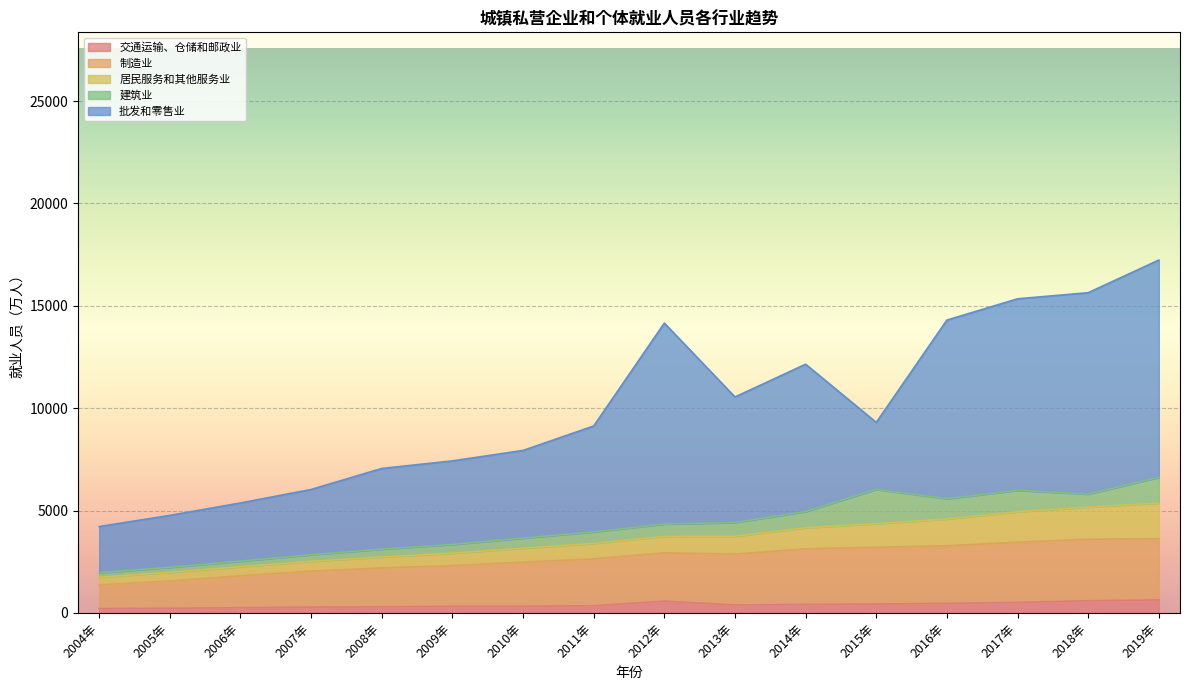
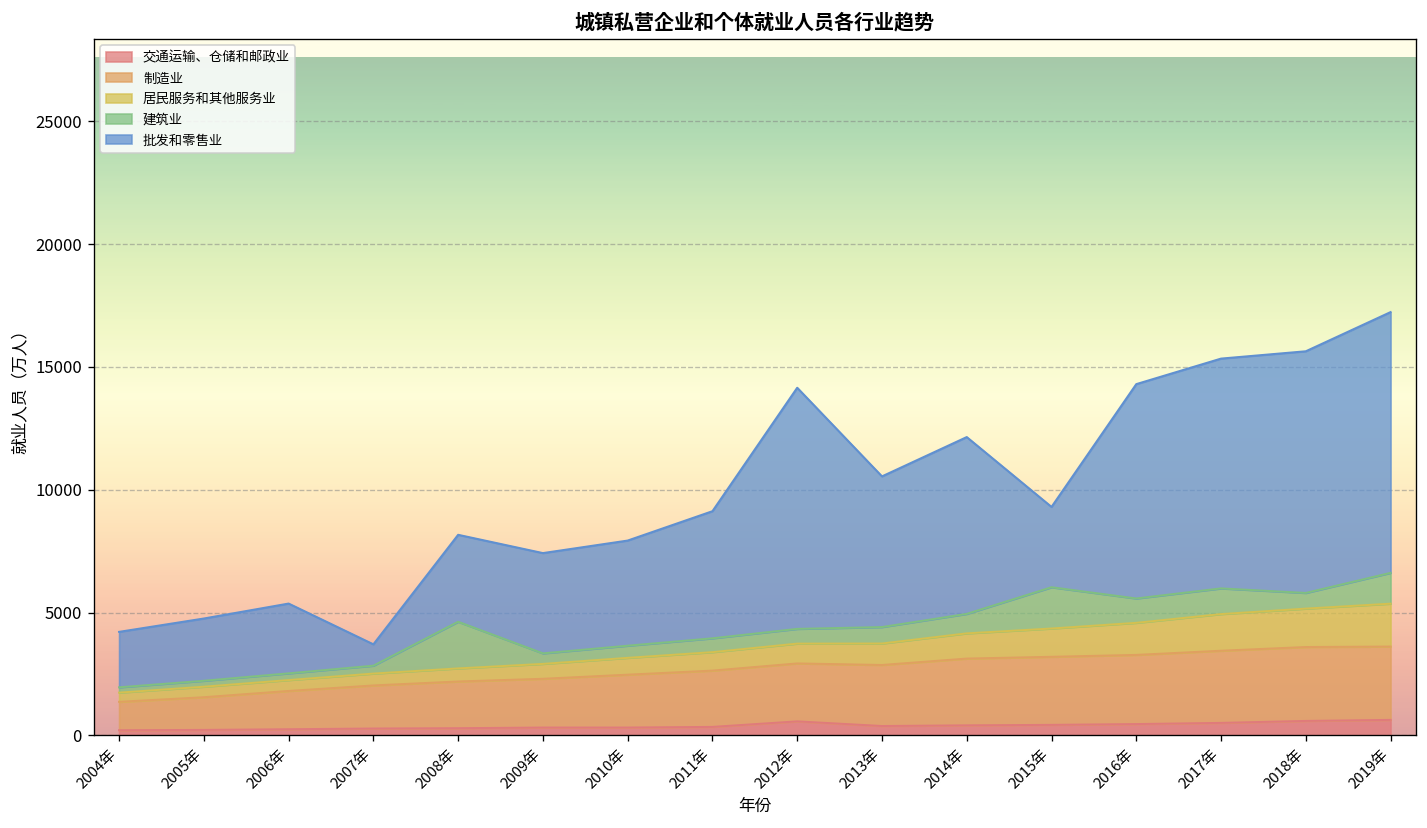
批发和零售业, 2007年: 3200 -> 900
建筑业, 2008年: 400 -> 1900
批发和零售业, 2008年: 3900 -> 3500
